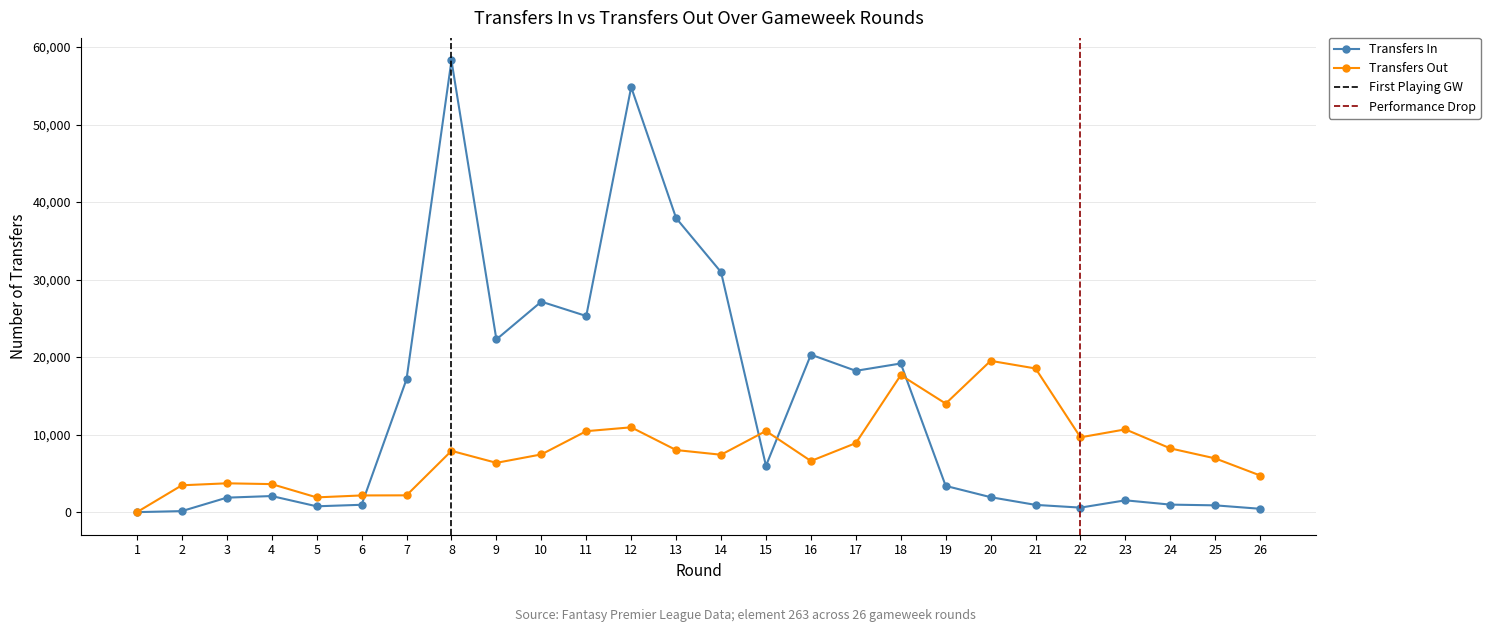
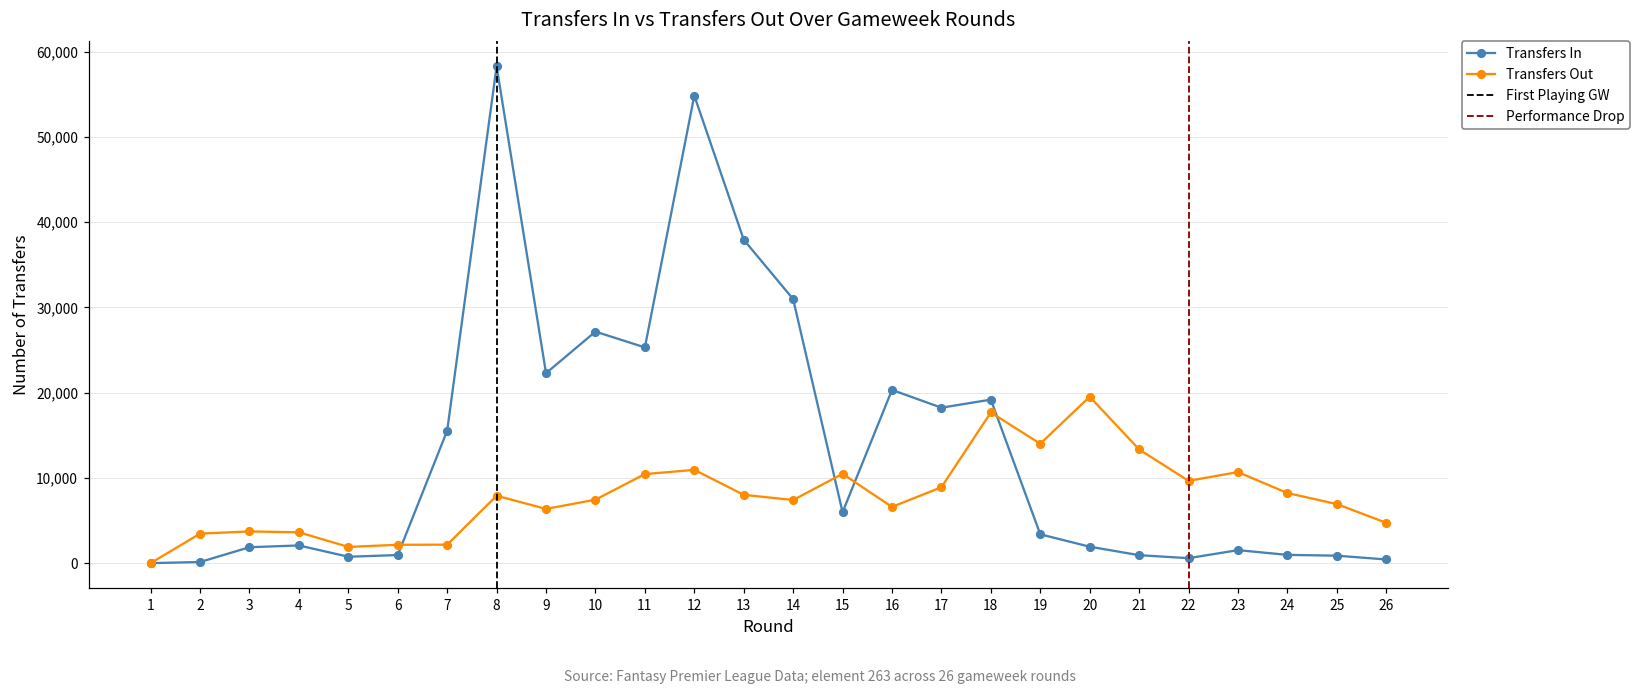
Transfers In, 7: 17,000 -> 16,000
Transfers Out, 21: 19,000 -> 13,000
